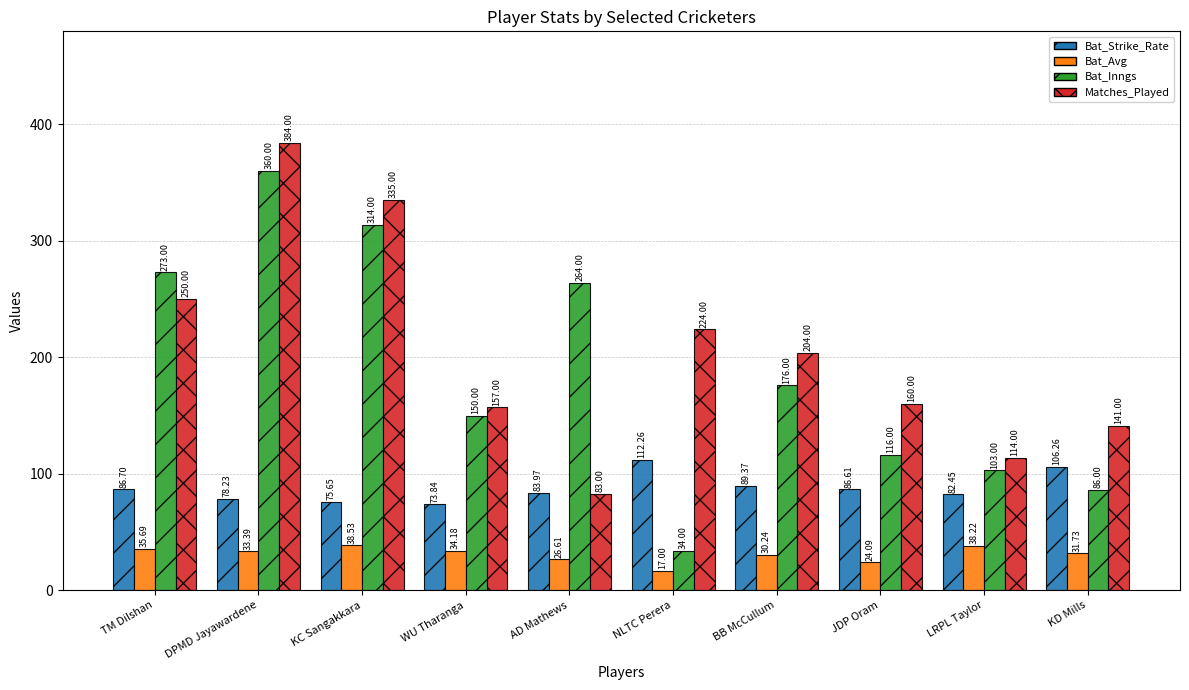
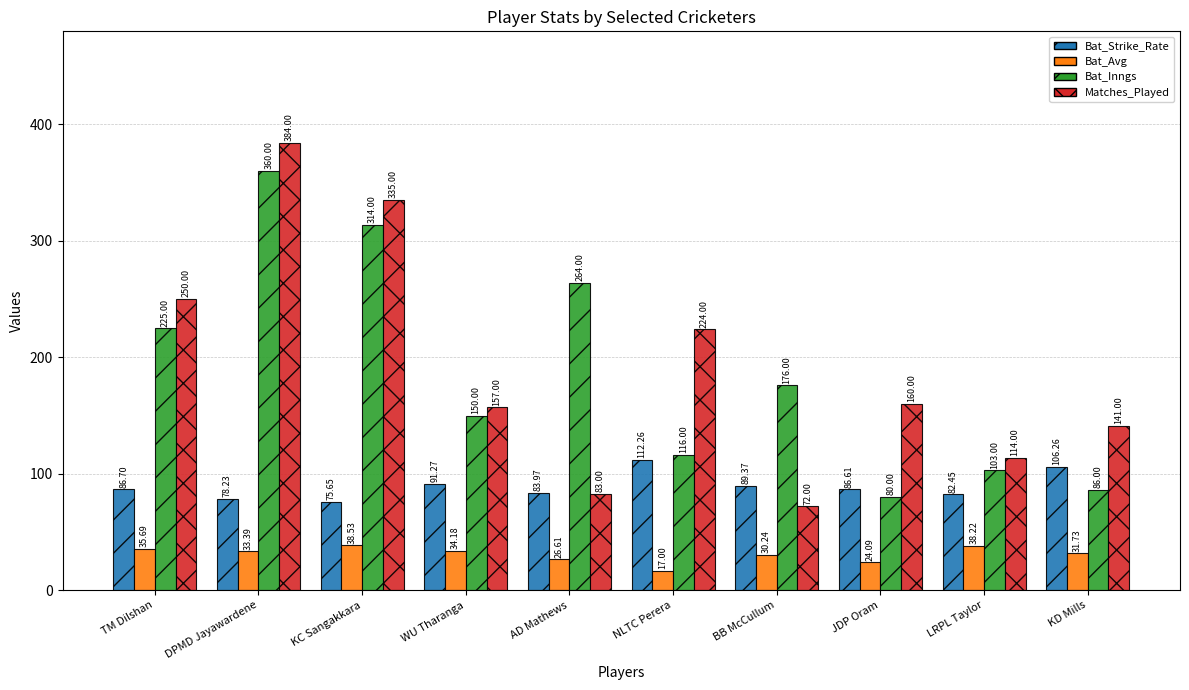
Bat_Inngs, TM Dilshan: 273.00 -> 225.00
Bat_Strike_Rate, WU Tharanga: 73.84 -> 91.27
Bat_Inngs, NLTC Perera: 34.00 -> 116.00
Matches_Played, BB McCullum: 204.00 -> 72.00
Bat_Inngs, JDP Oram: 116.00 -> 80.00
